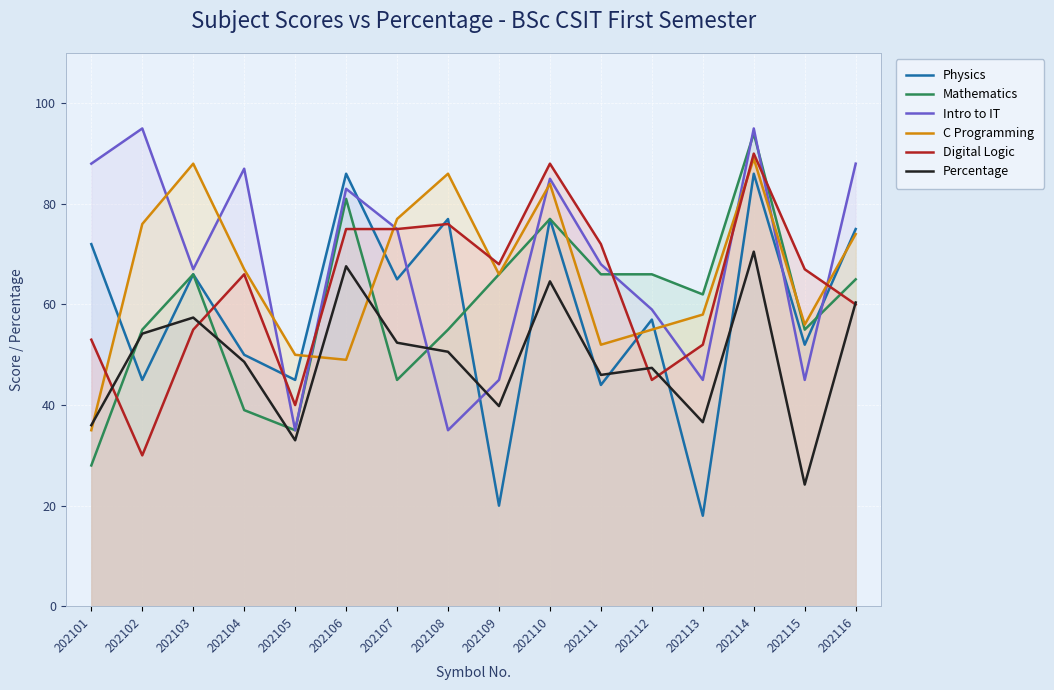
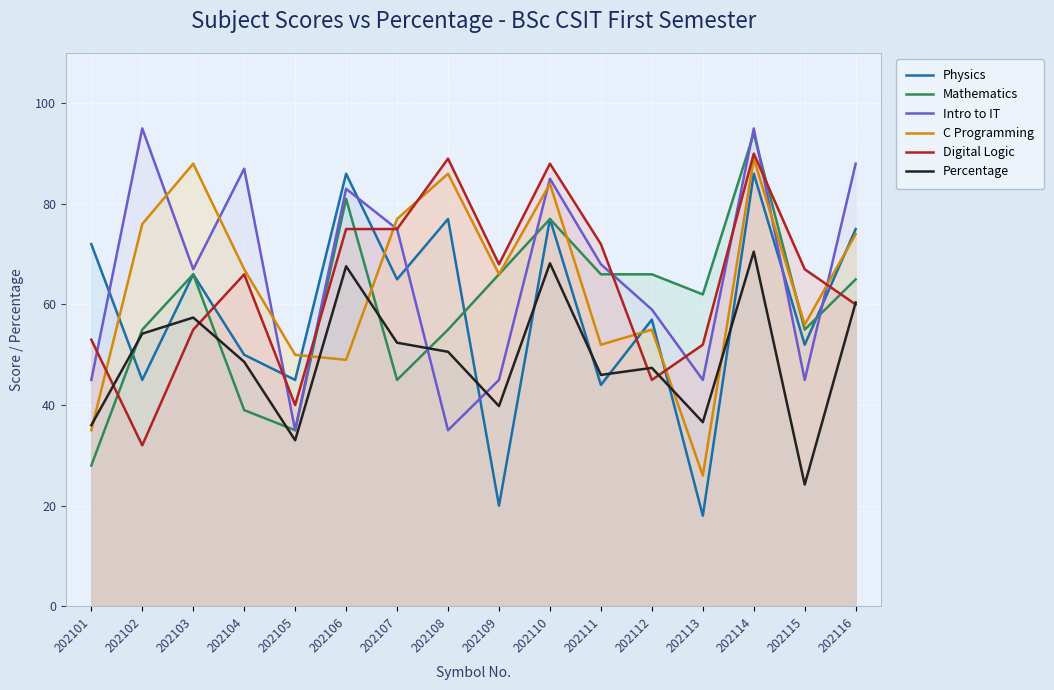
Intro to IT, 202101: 88 -> 45
Digital Logic, 202102: 30 -> 32
Digital Logic, 202108: 76 -> 89
Percentage, 202110: 65 -> 68
C Programming, 202113: 58 -> 26
